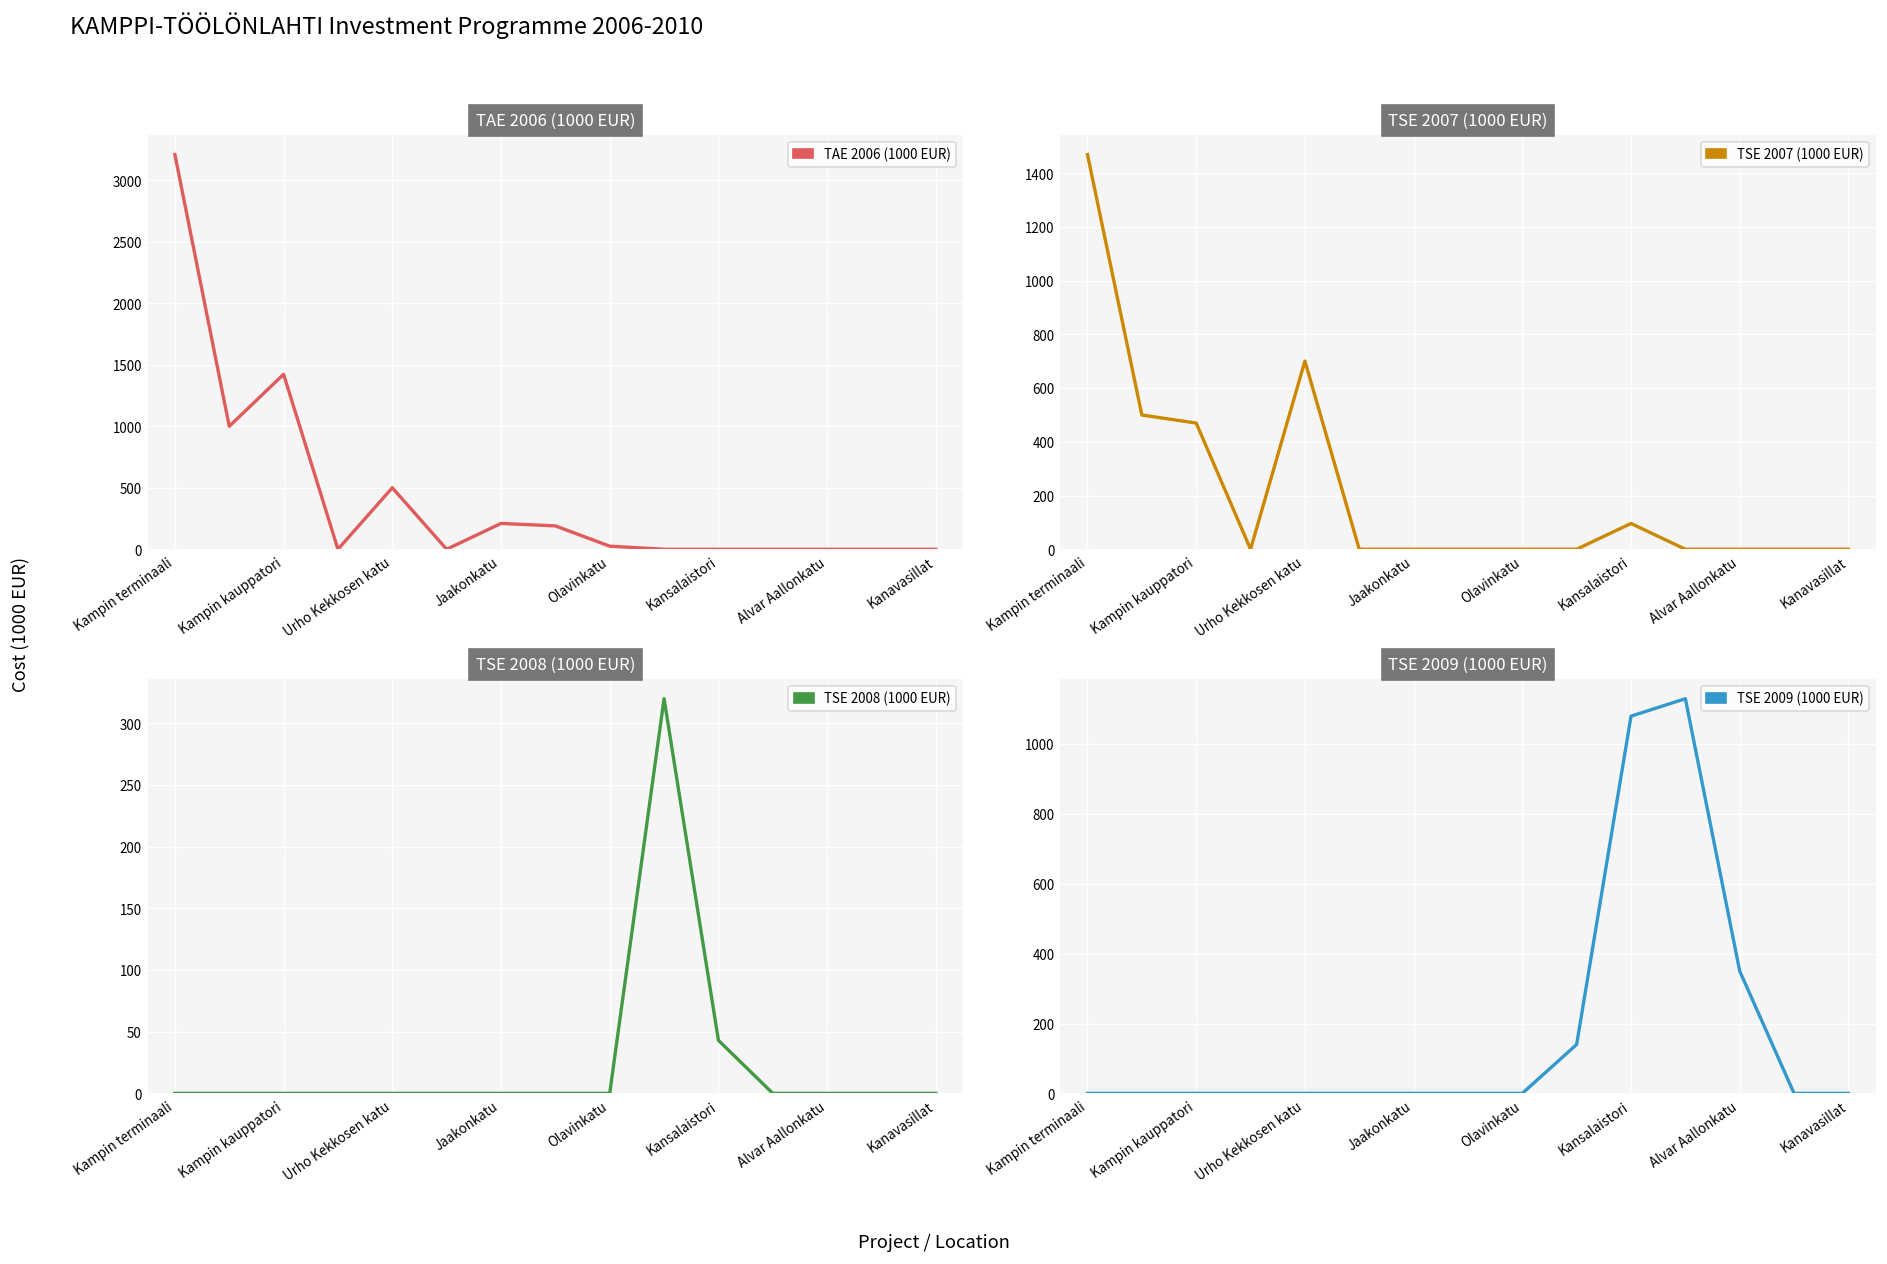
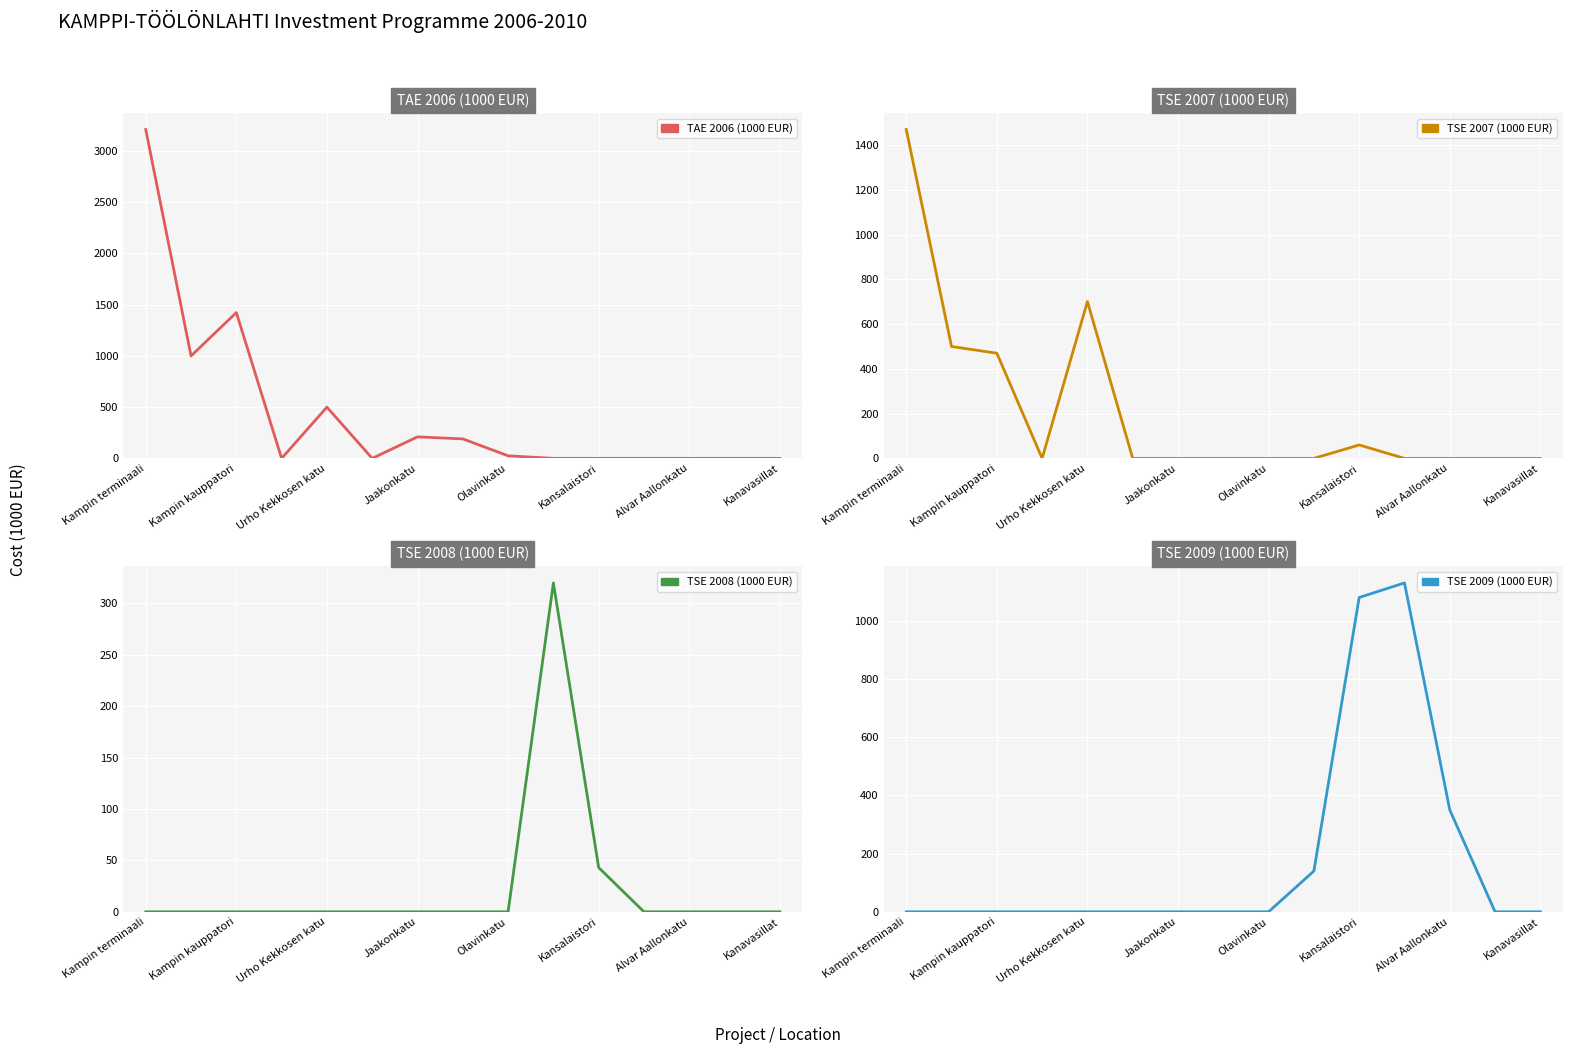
TSE 2007 (1000 EUR), Kansalaistori: 100 -> 60
